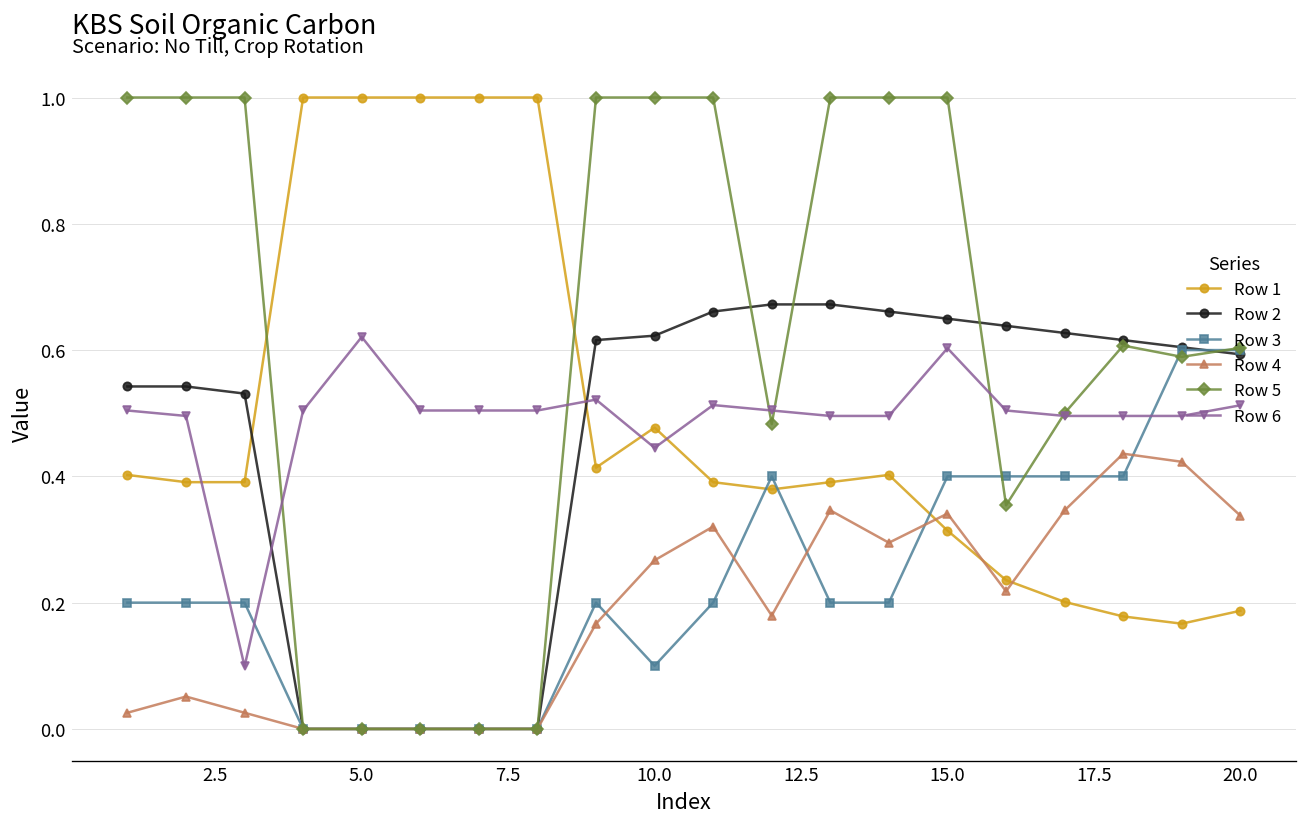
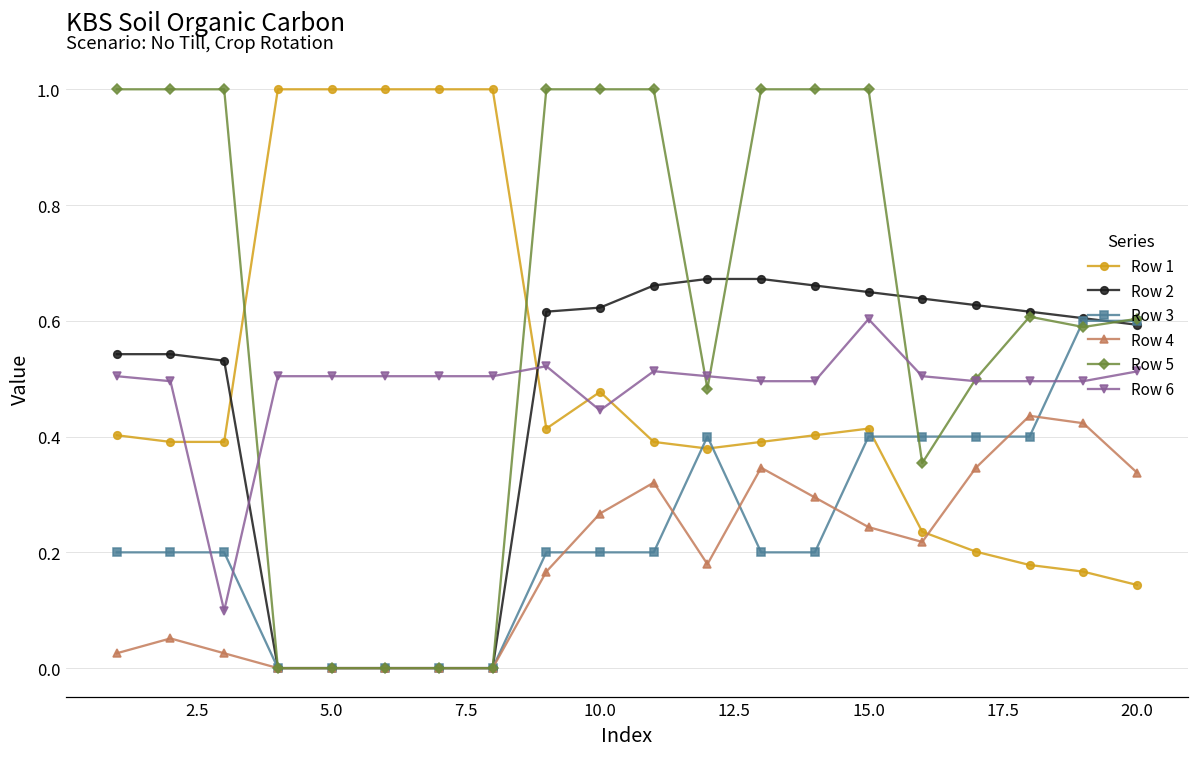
Row 6, 5.0: 0.62 -> 0.50
Row 3, 10.0: 0.1 -> 0.2
Row 1, 15.0: 0.31 -> 0.41
Row 4, 15.0: 0.34 -> 0.24
Row 1, 20.0: 0.19 -> 0.14
